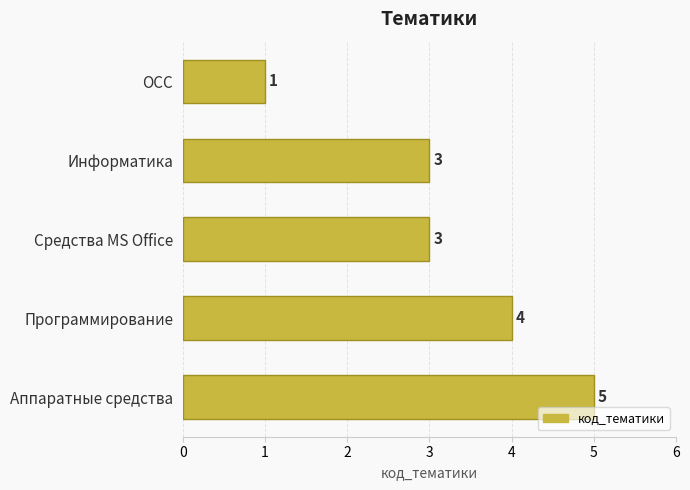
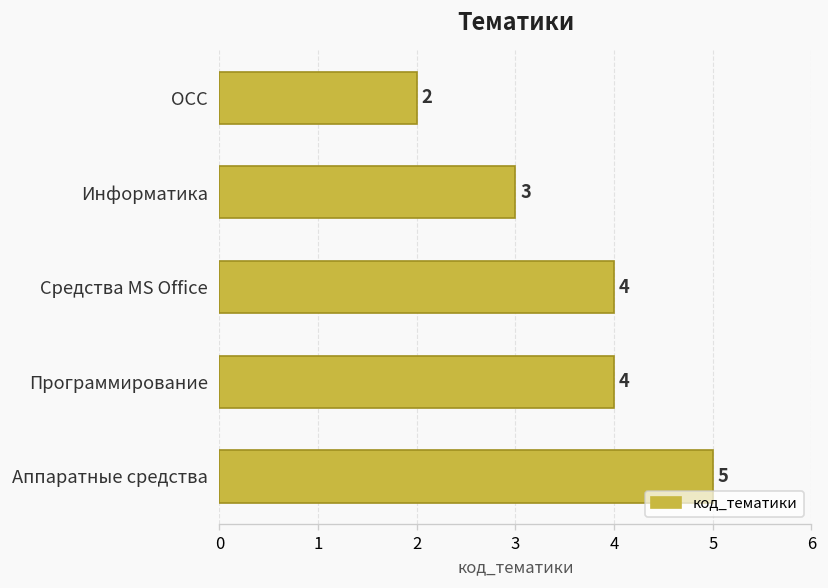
ОСС: 1 -> 2
Средства MS Office: 3 -> 4
